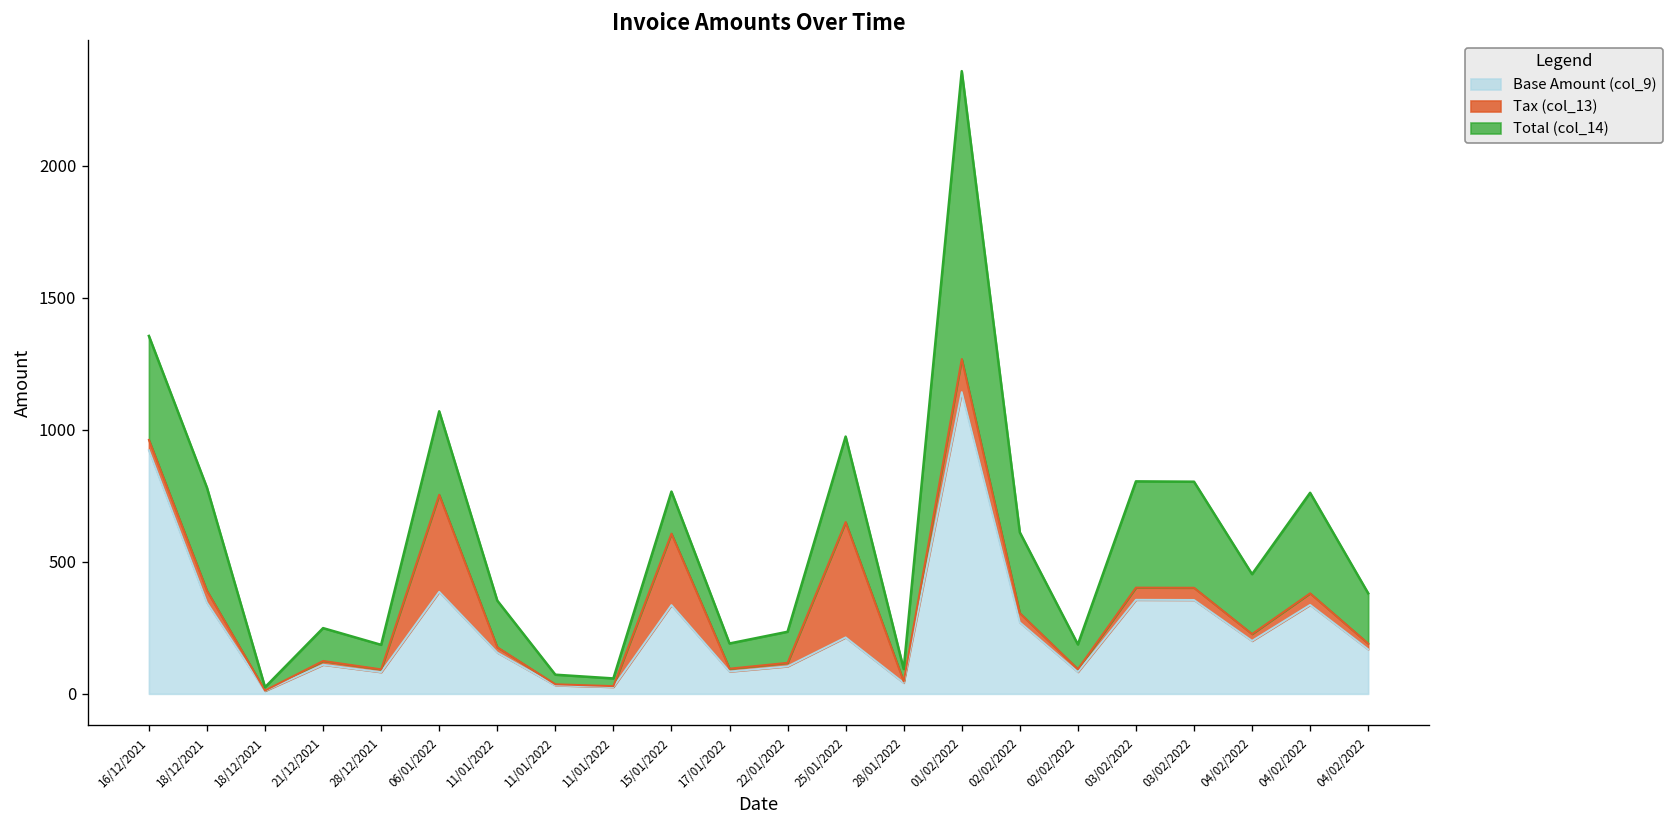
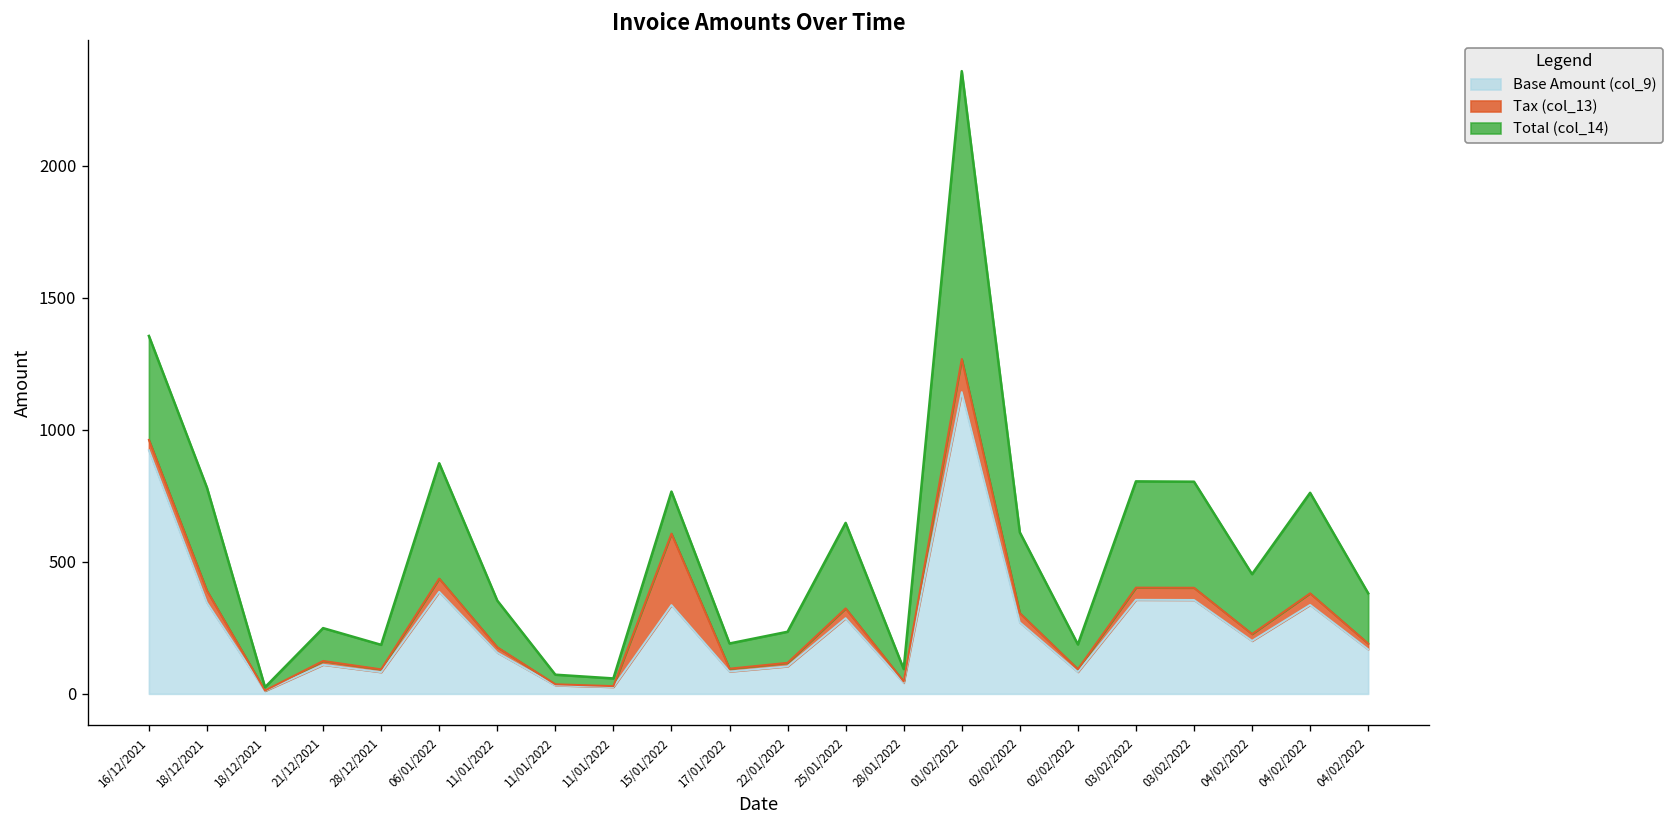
Tax (col_13), 06/01/2022: 370 -> 50
Total (col_14), 06/01/2022: 320 -> 440
Base Amount (col_9), 25/01/2022: 210 -> 290
Tax (col_13), 25/01/2022: 440 -> 40
